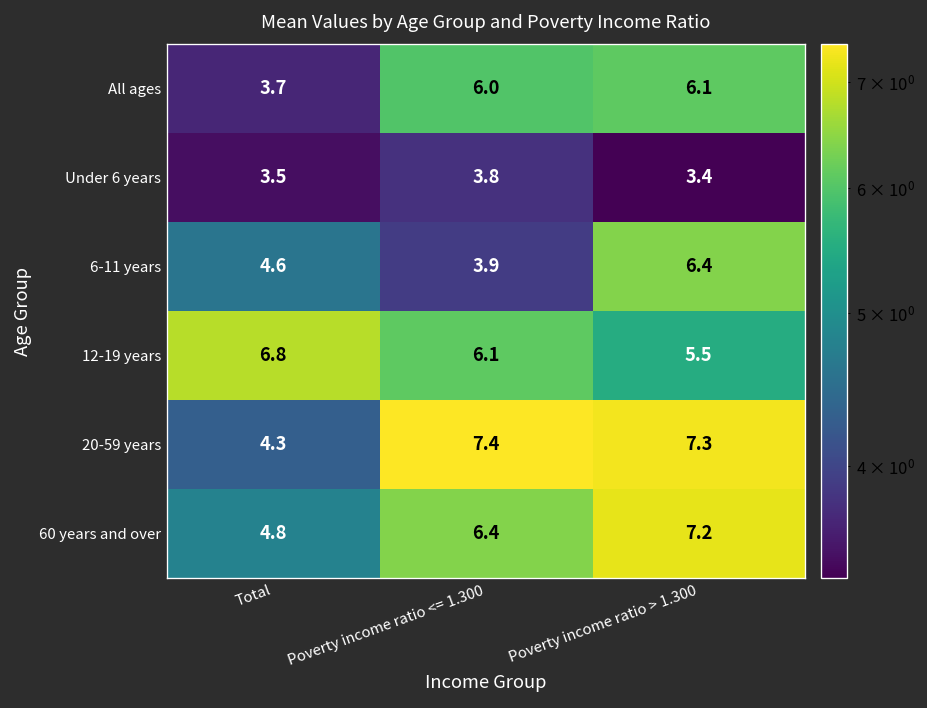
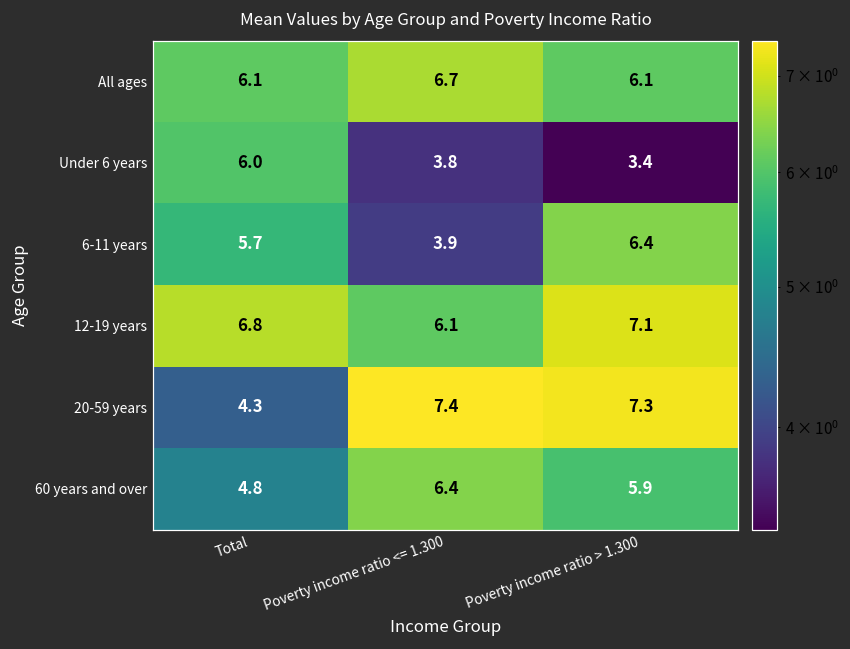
All ages, Total: 3.7 -> 6.1
All ages, Poverty income ratio <= 1.300: 6.0 -> 6.7
Under 6 years, Total: 3.5 -> 6.0
6-11 years, Total: 4.6 -> 5.7
12-19 years, Poverty income ratio > 1.300: 5.5 -> 7.1
60 years and over, Poverty income ratio > 1.300: 7.2 -> 5.9
